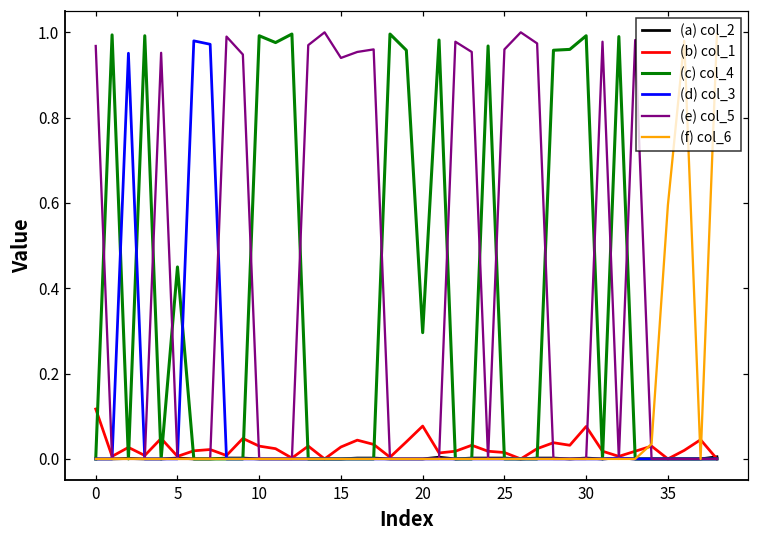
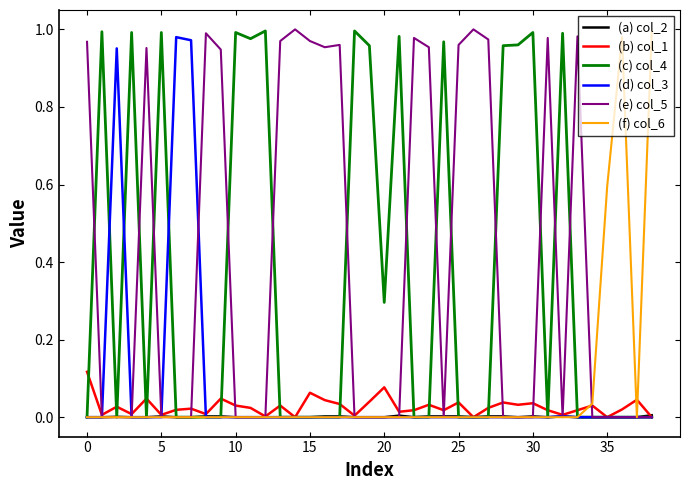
(c) col_4, 5: 0.45 -> 0.99
(b) col_1, 15: 0.03 -> 0.06
(e) col_5, 15: 0.94 -> 0.97
(b) col_1, 25: 0.02 -> 0.04
(b) col_1, 30: 0.08 -> 0.04
